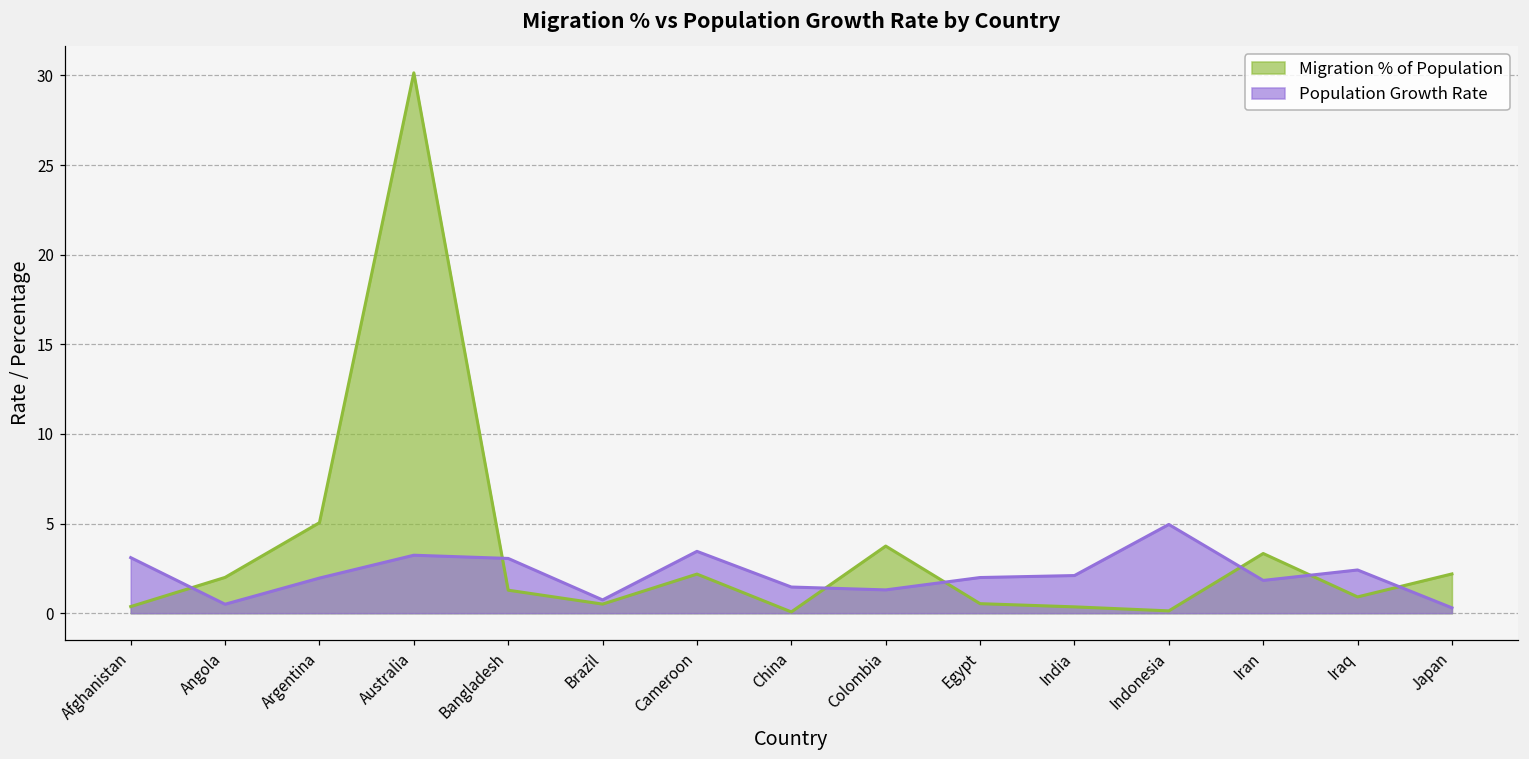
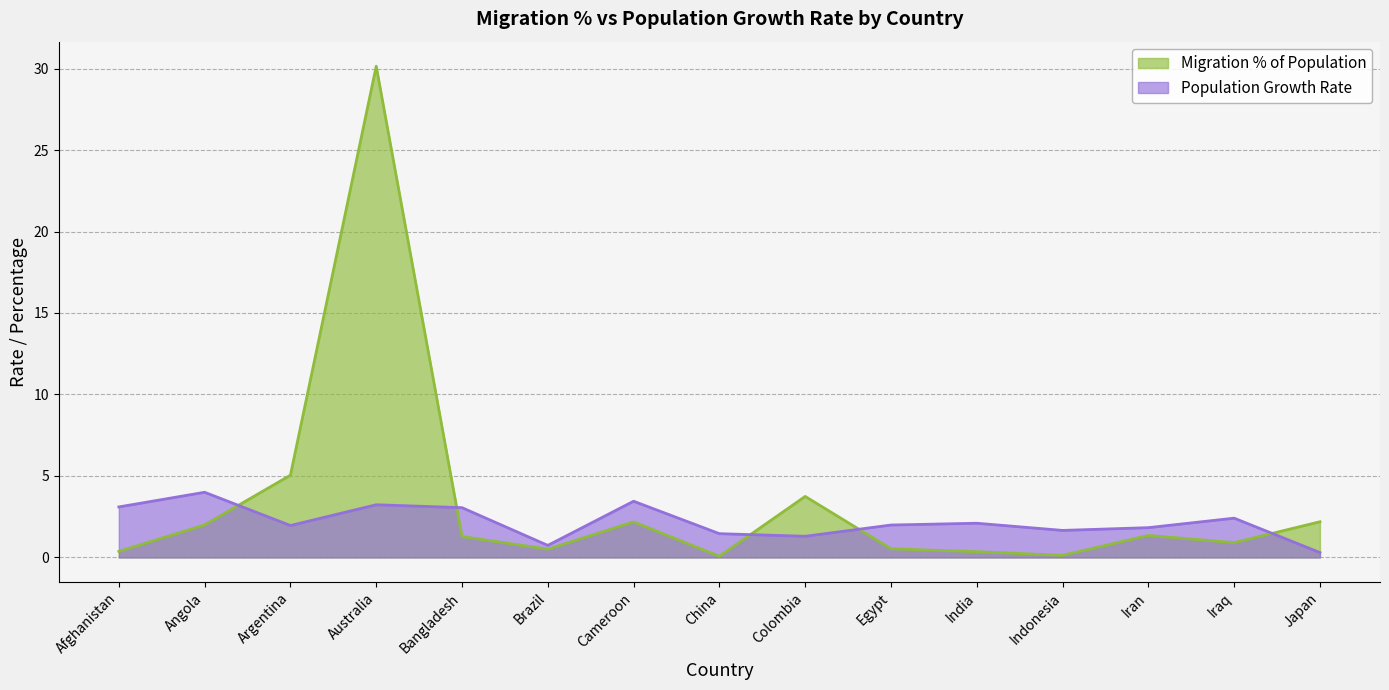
Population Growth Rate, Angola: 0.5 -> 4.0
Population Growth Rate, Indonesia: 5.0 -> 1.7
Migration % of Population, Iran: 3.3 -> 1.4
